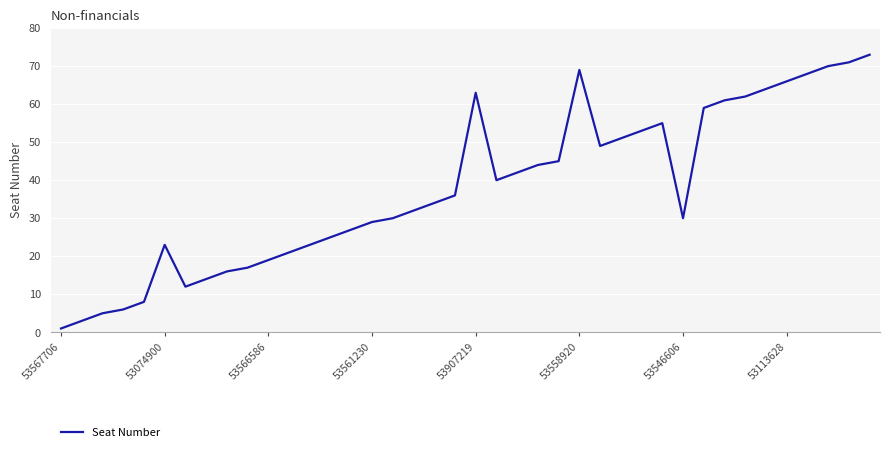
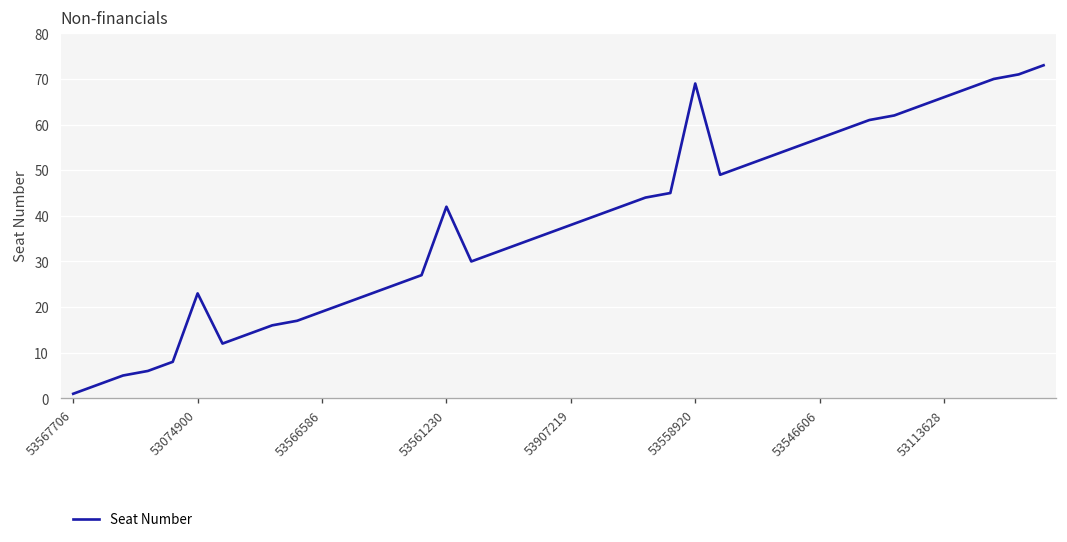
53561230: 29 -> 42
53907219: 63 -> 38
53546606: 30 -> 57
